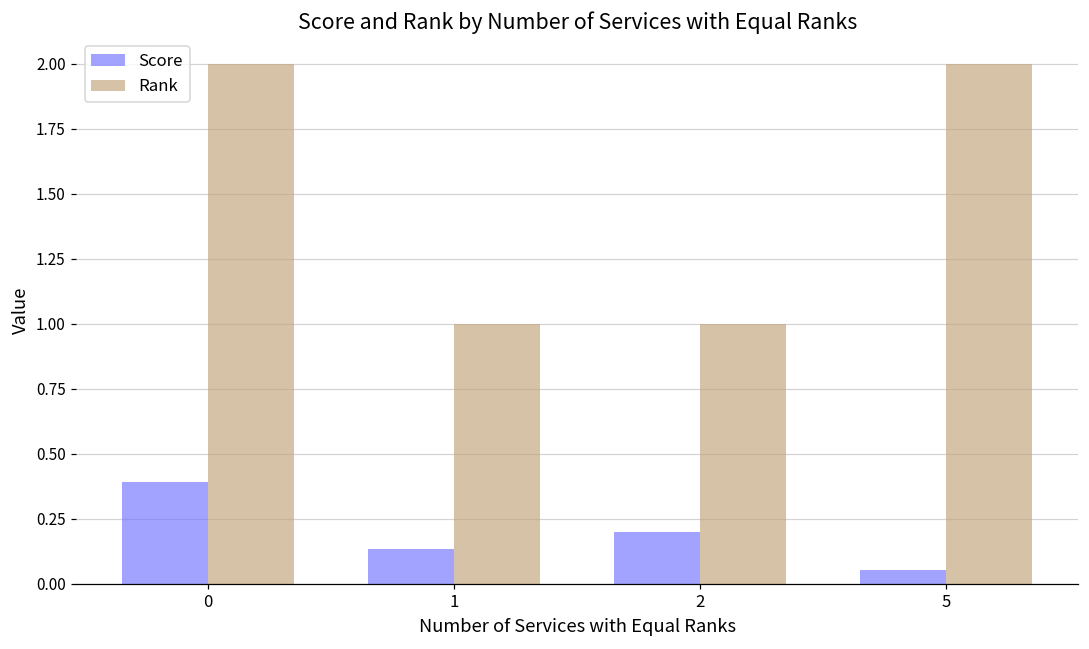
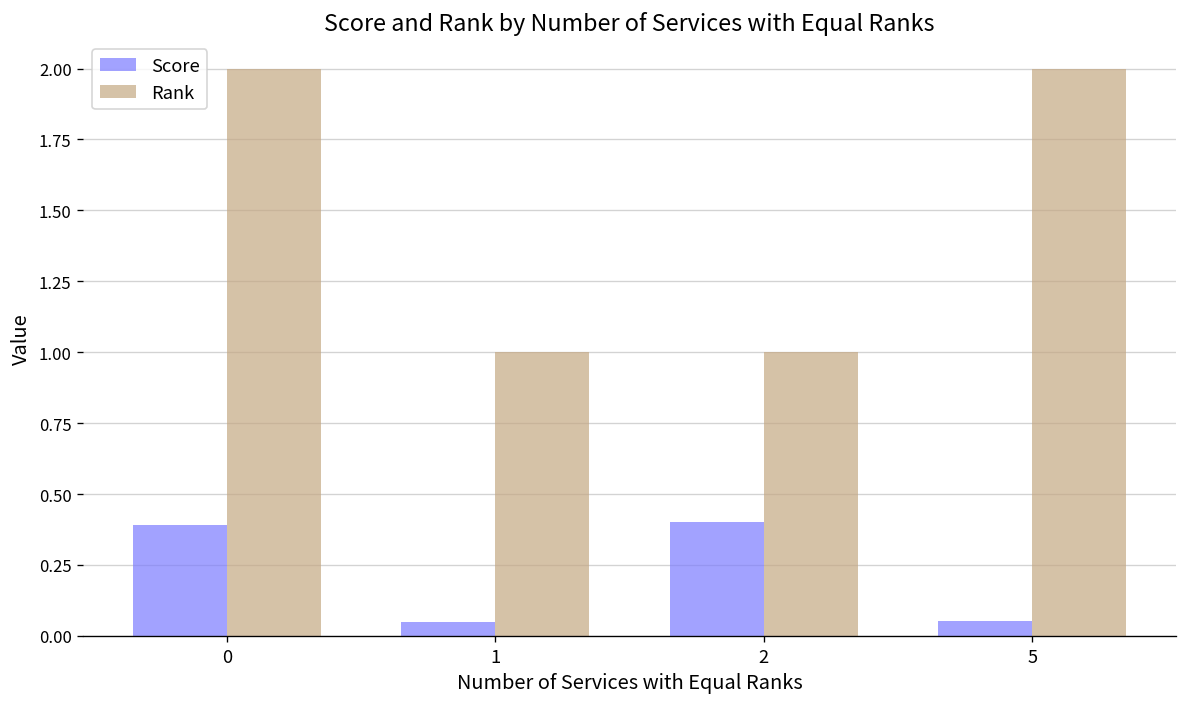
Score, 1: 0.13 -> 0.05
Score, 2: 0.2 -> 0.4
